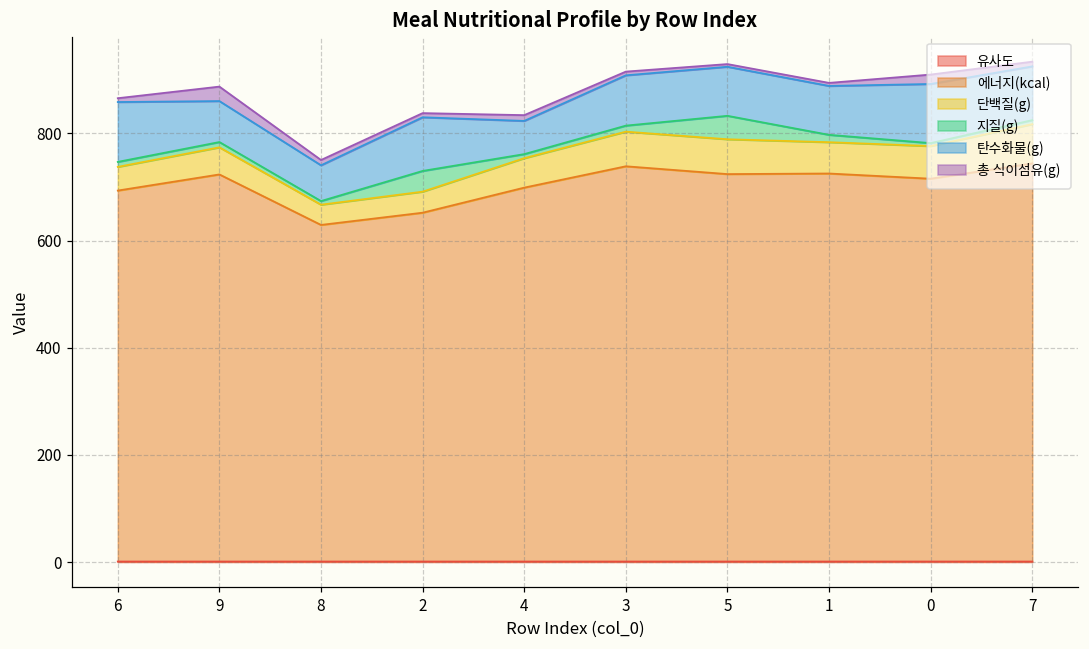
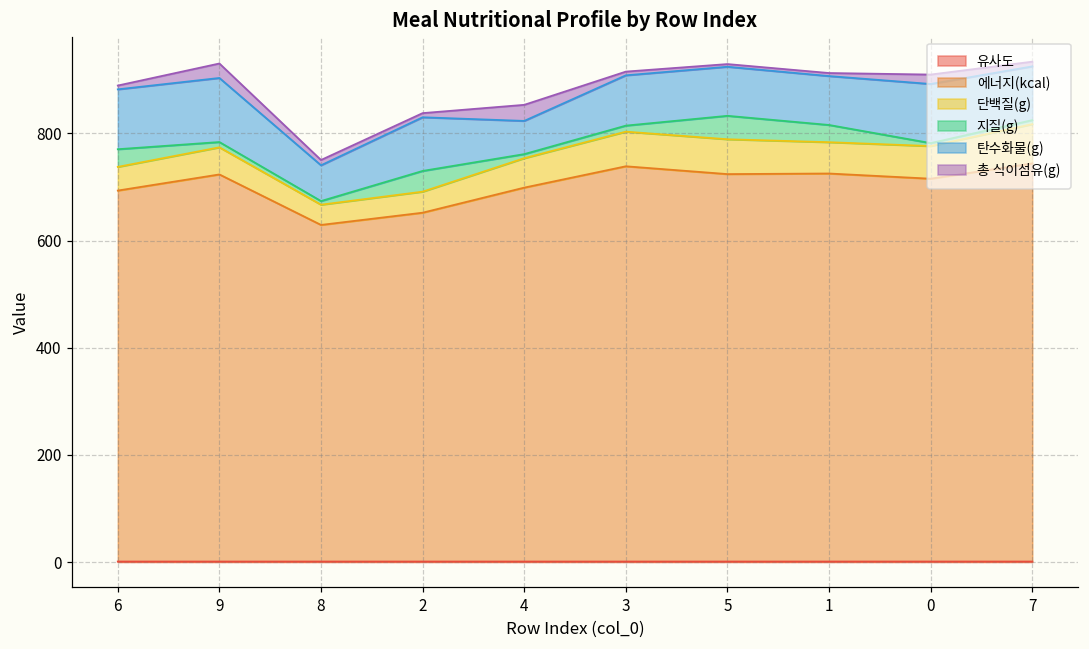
지질(g), 6: 10 -> 30
탄수화물(g), 9: 80 -> 120
총 식이섬유(g), 4: 10 -> 30
지질(g), 1: 10 -> 30
